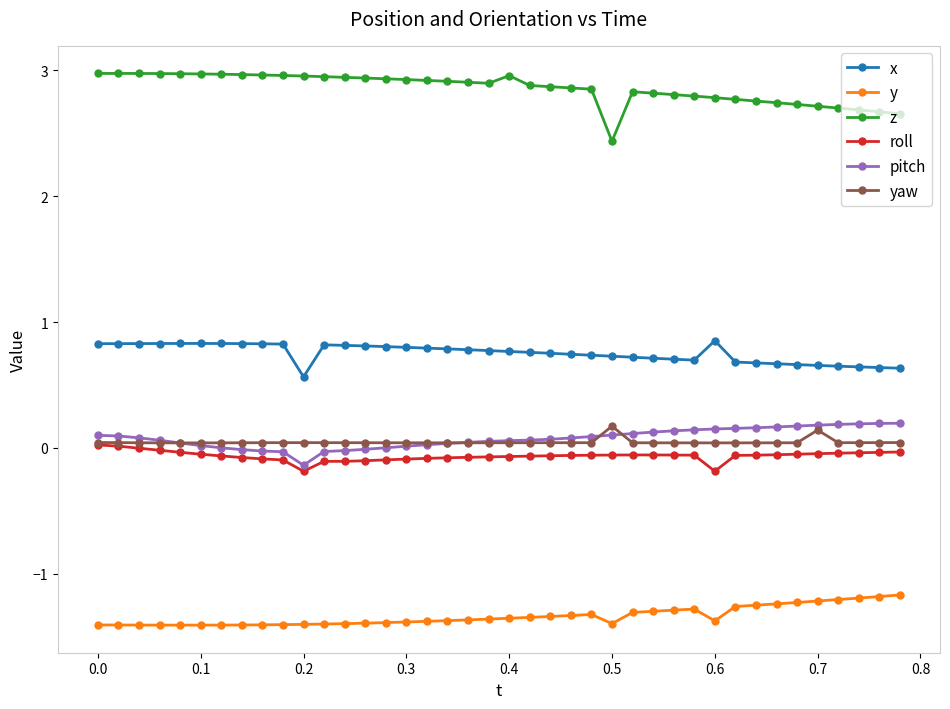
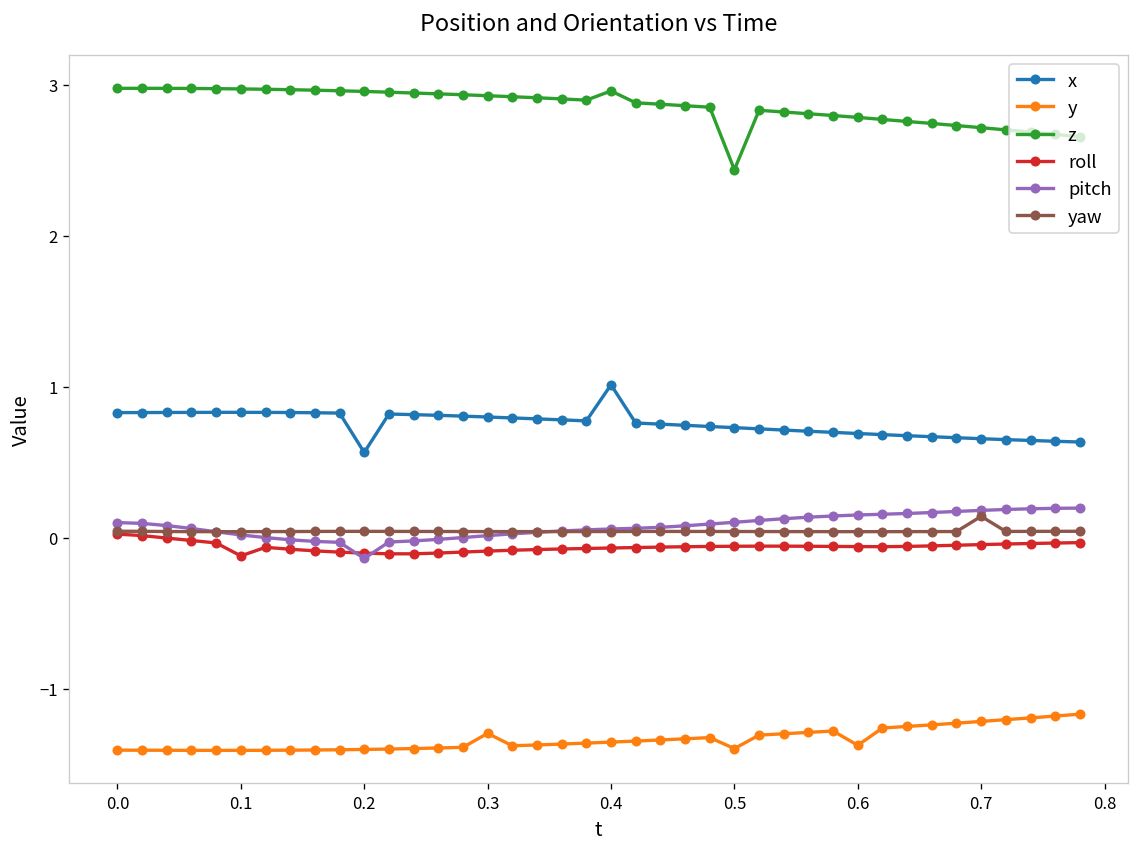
roll, 0.1: -0.05 -> -0.12
roll, 0.2: -0.19 -> -0.10
y, 0.3: -1.38 -> -1.30
x, 0.4: 0.77 -> 1.01
yaw, 0.5: 0.17 -> 0.04
x, 0.6: 0.85 -> 0.69
roll, 0.6: -0.19 -> -0.06
